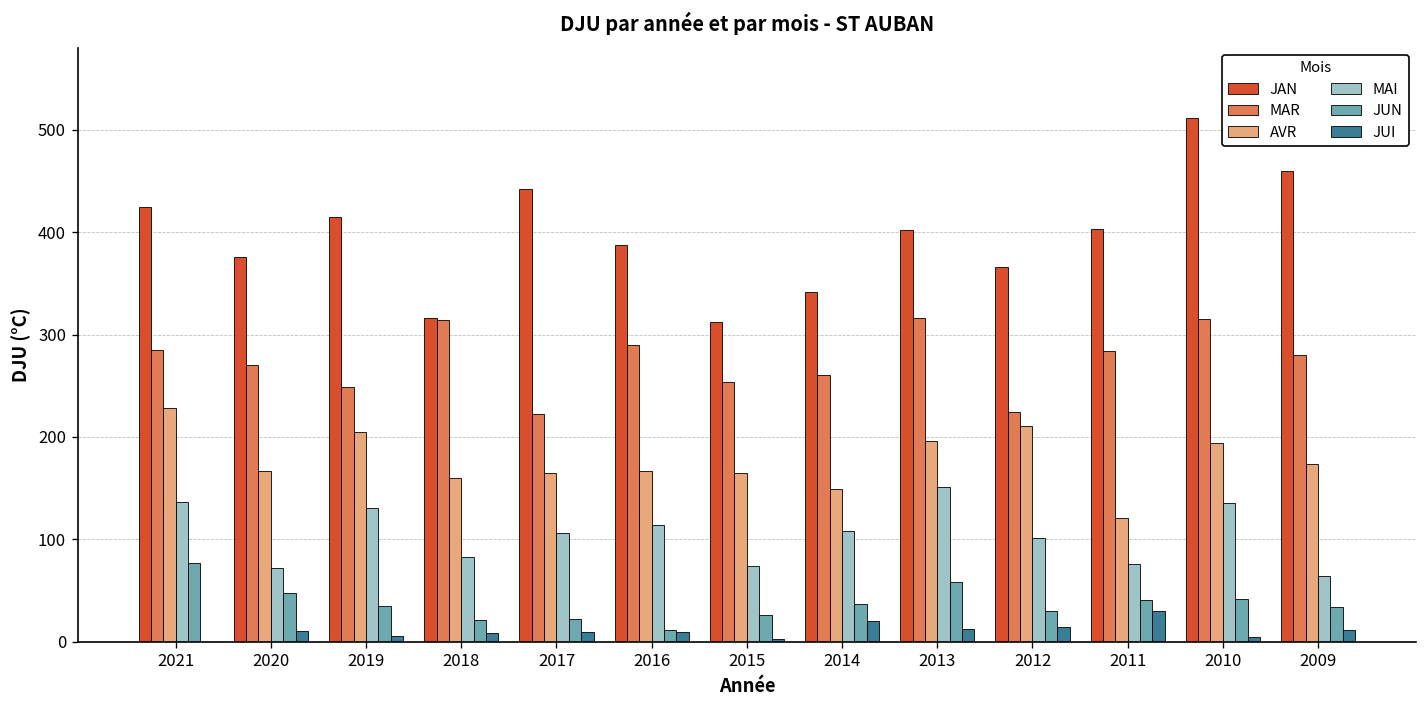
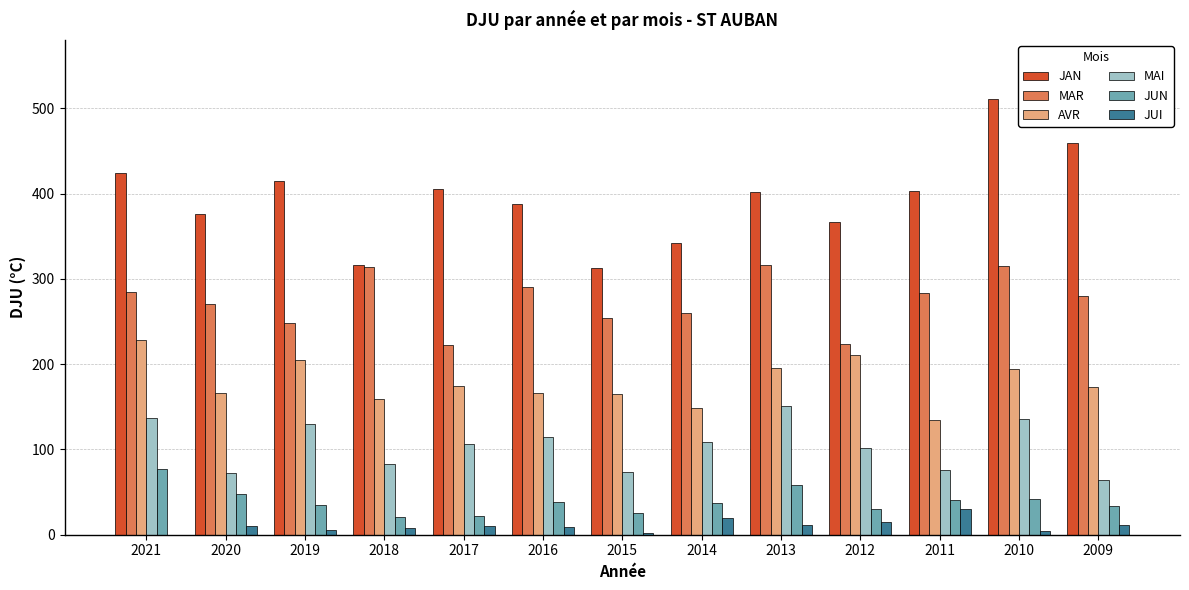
JAN, 2017: 440 -> 400
AVR, 2017: 160 -> 170
JUN, 2016: 10 -> 40
AVR, 2011: 120 -> 130
